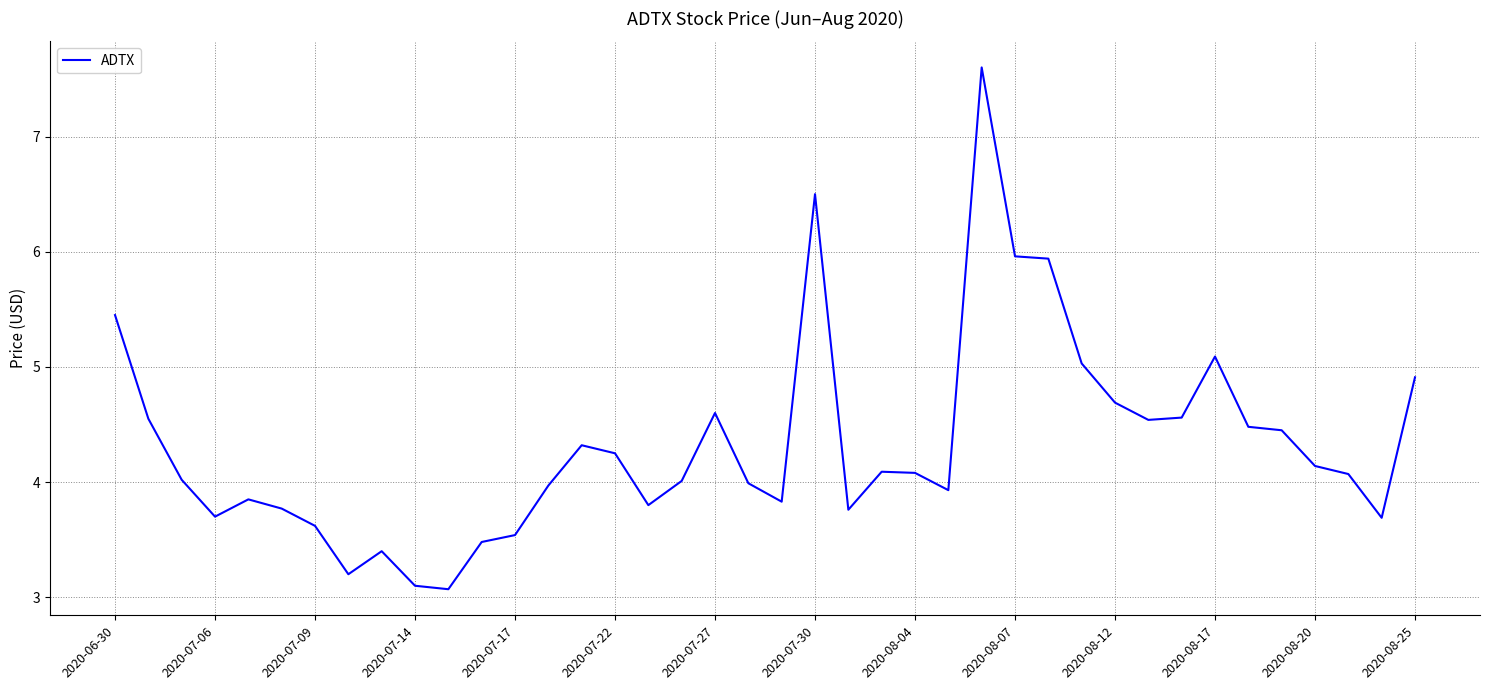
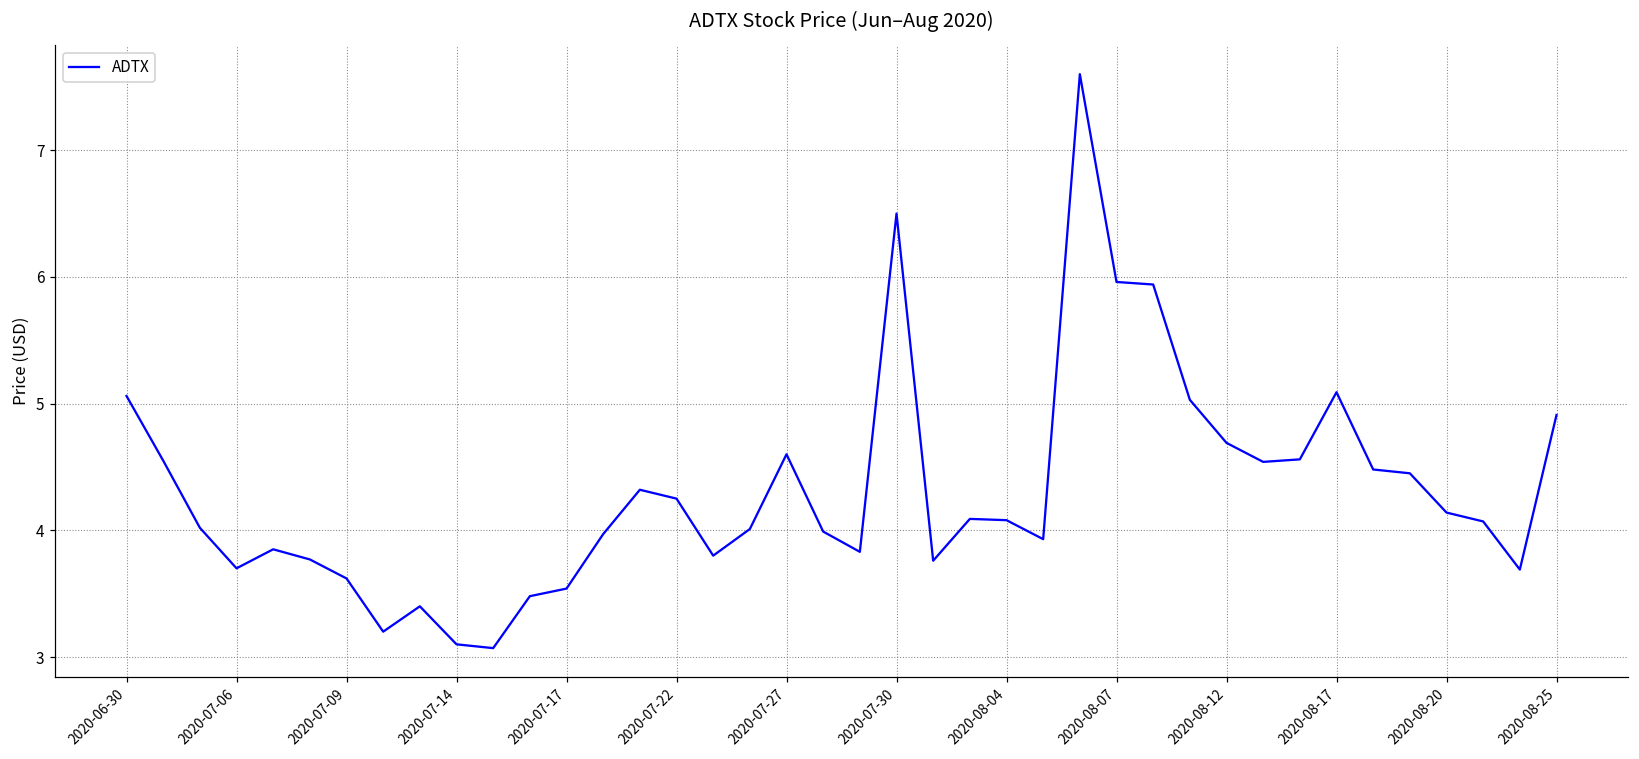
2020-06-30: 5.45 -> 5.06
